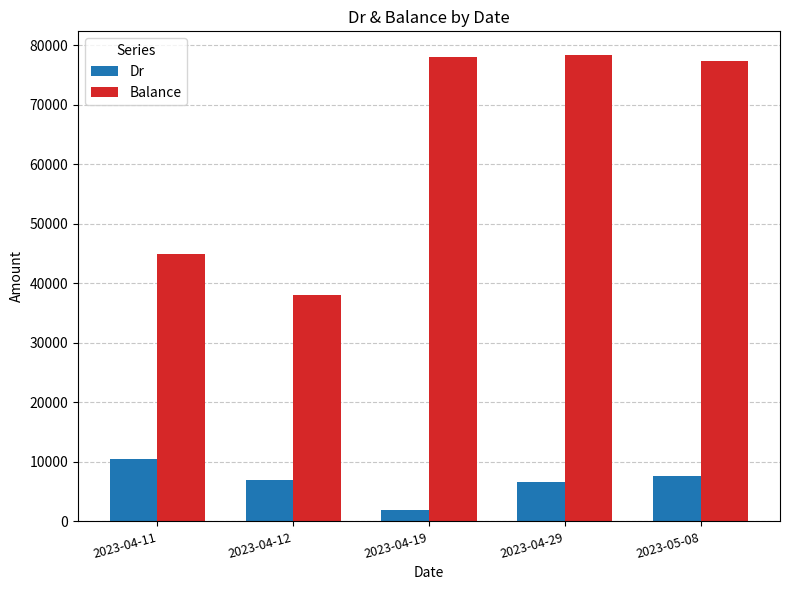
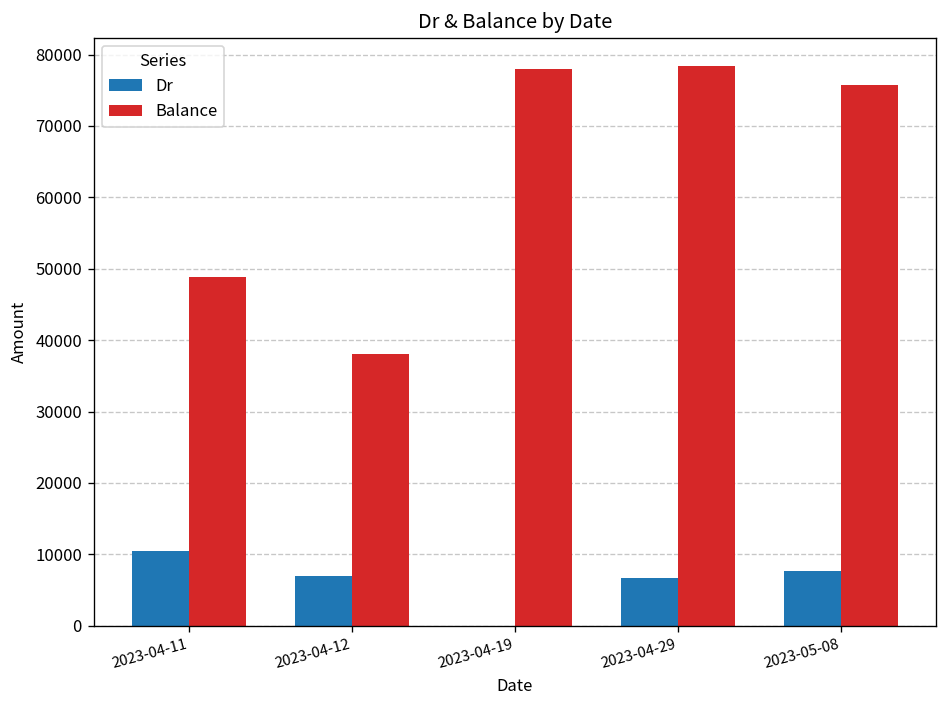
Balance, 2023-04-11: 45000 -> 49000
Dr, 2023-04-19: 2000 -> 0
Balance, 2023-05-08: 77000 -> 76000
